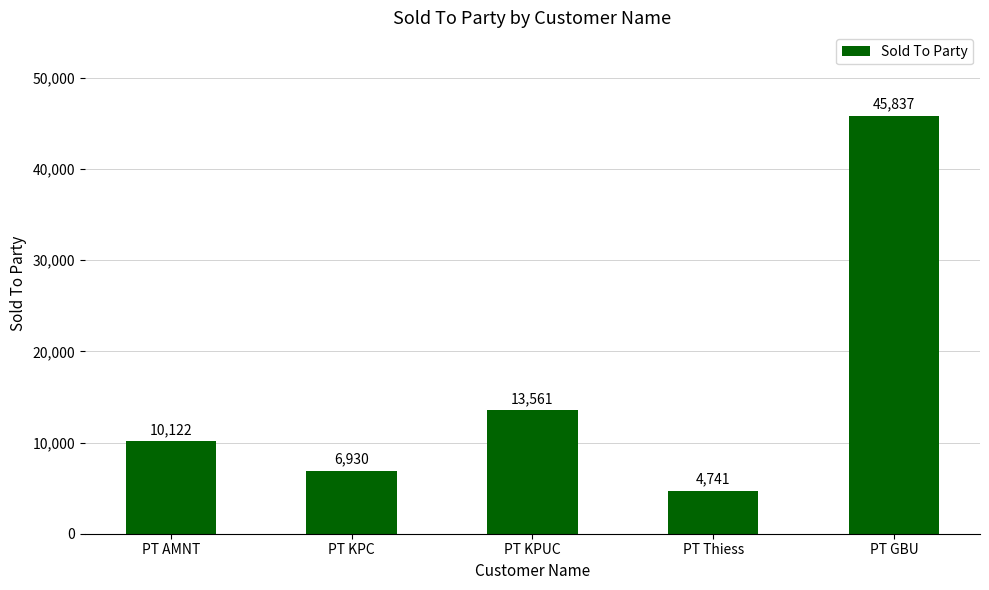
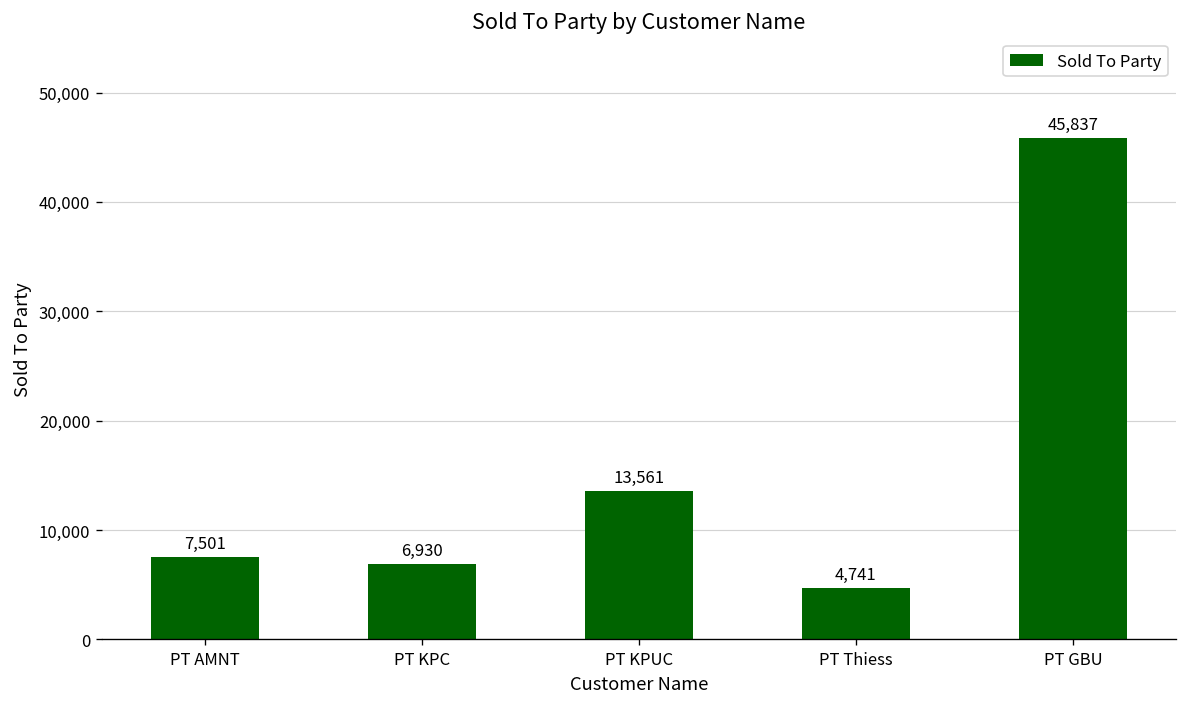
PT AMNT: 10,122 -> 7,501
